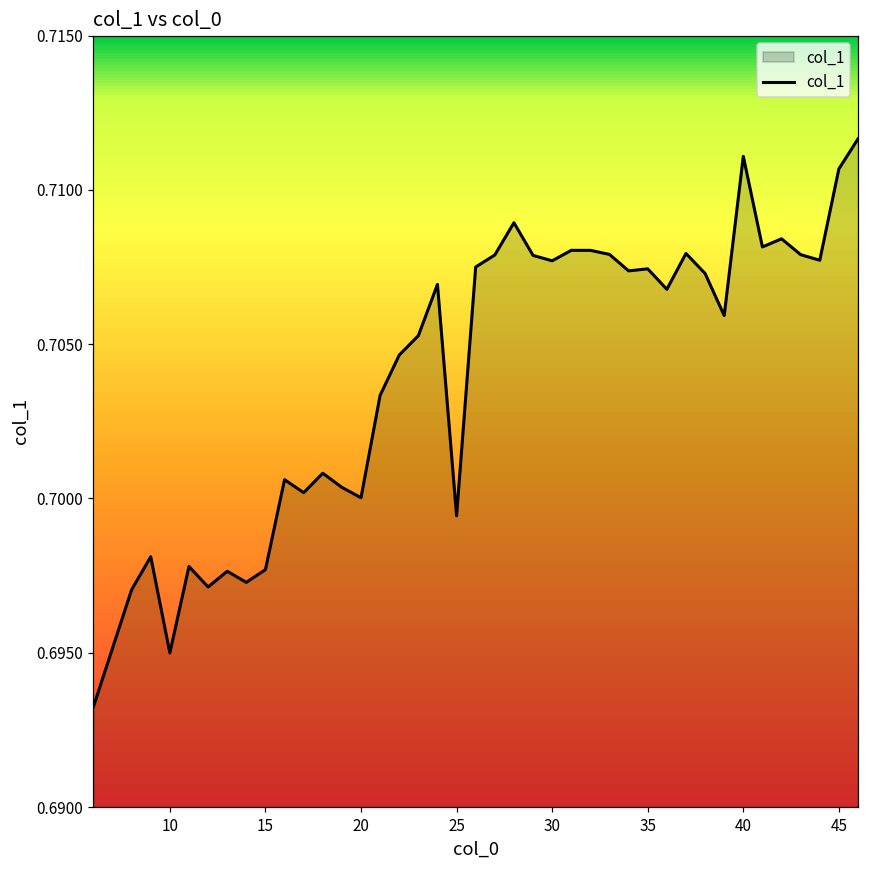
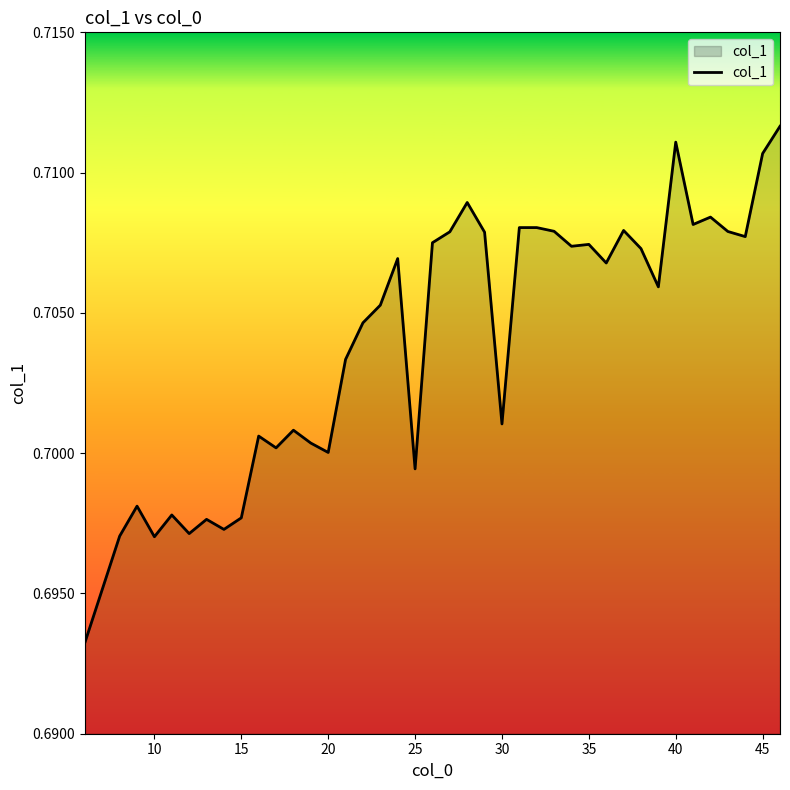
10: 0.6950 -> 0.6970
30: 0.7077 -> 0.7010
